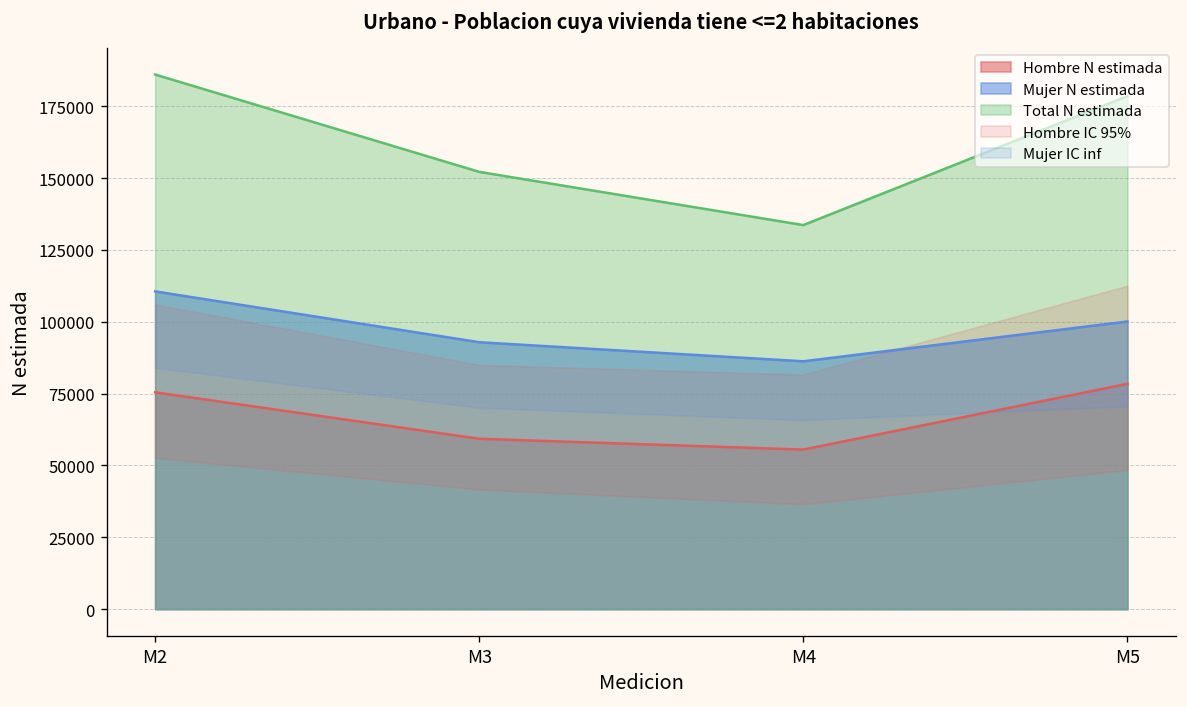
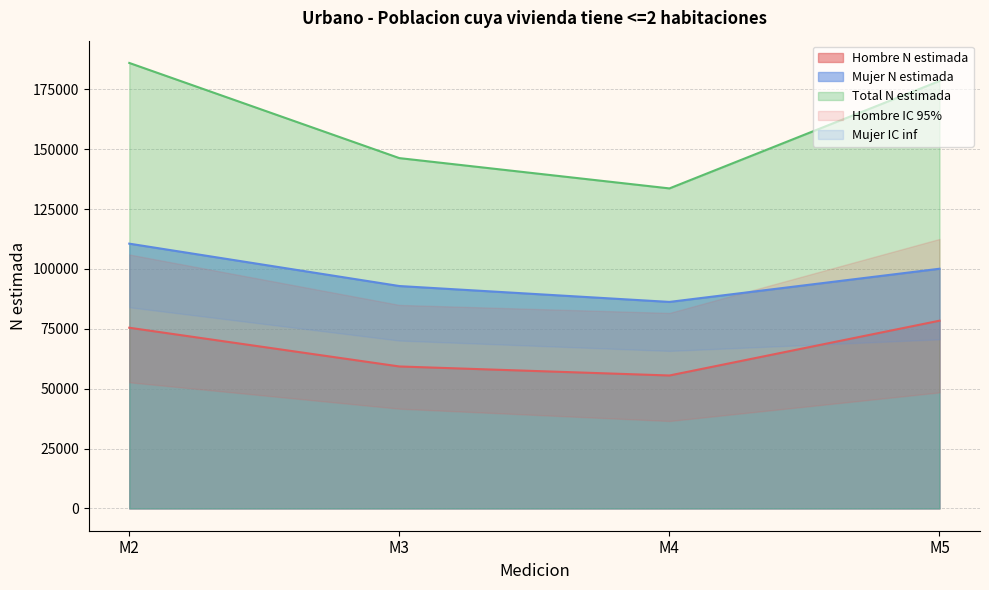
Total N estimada, M3: 152000 -> 146000
